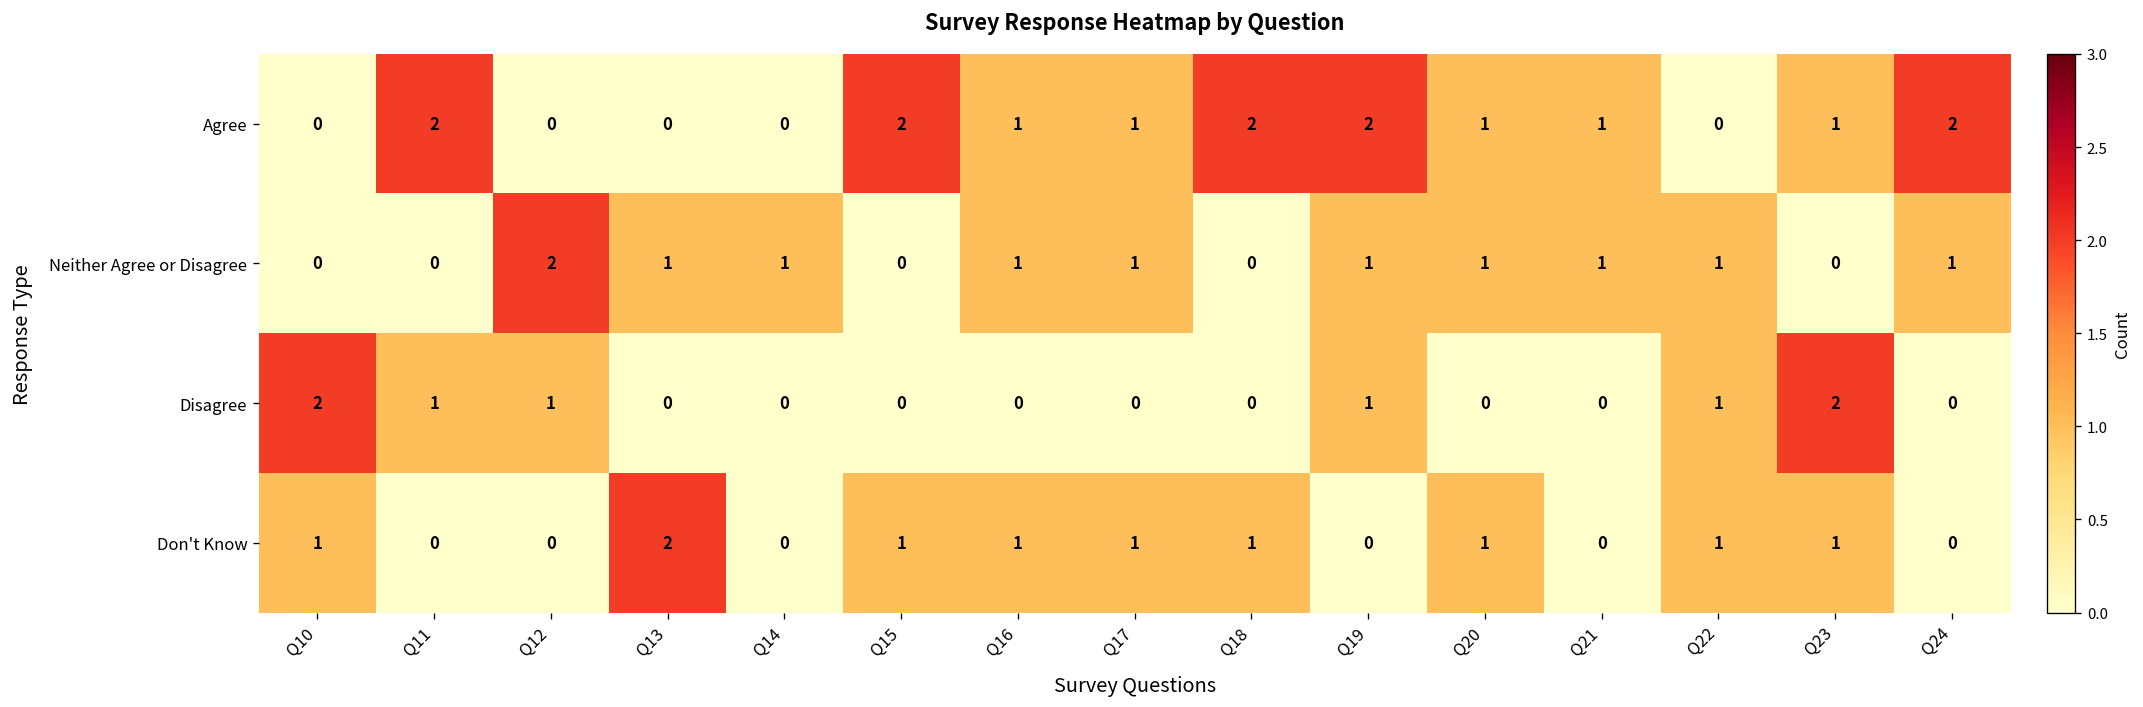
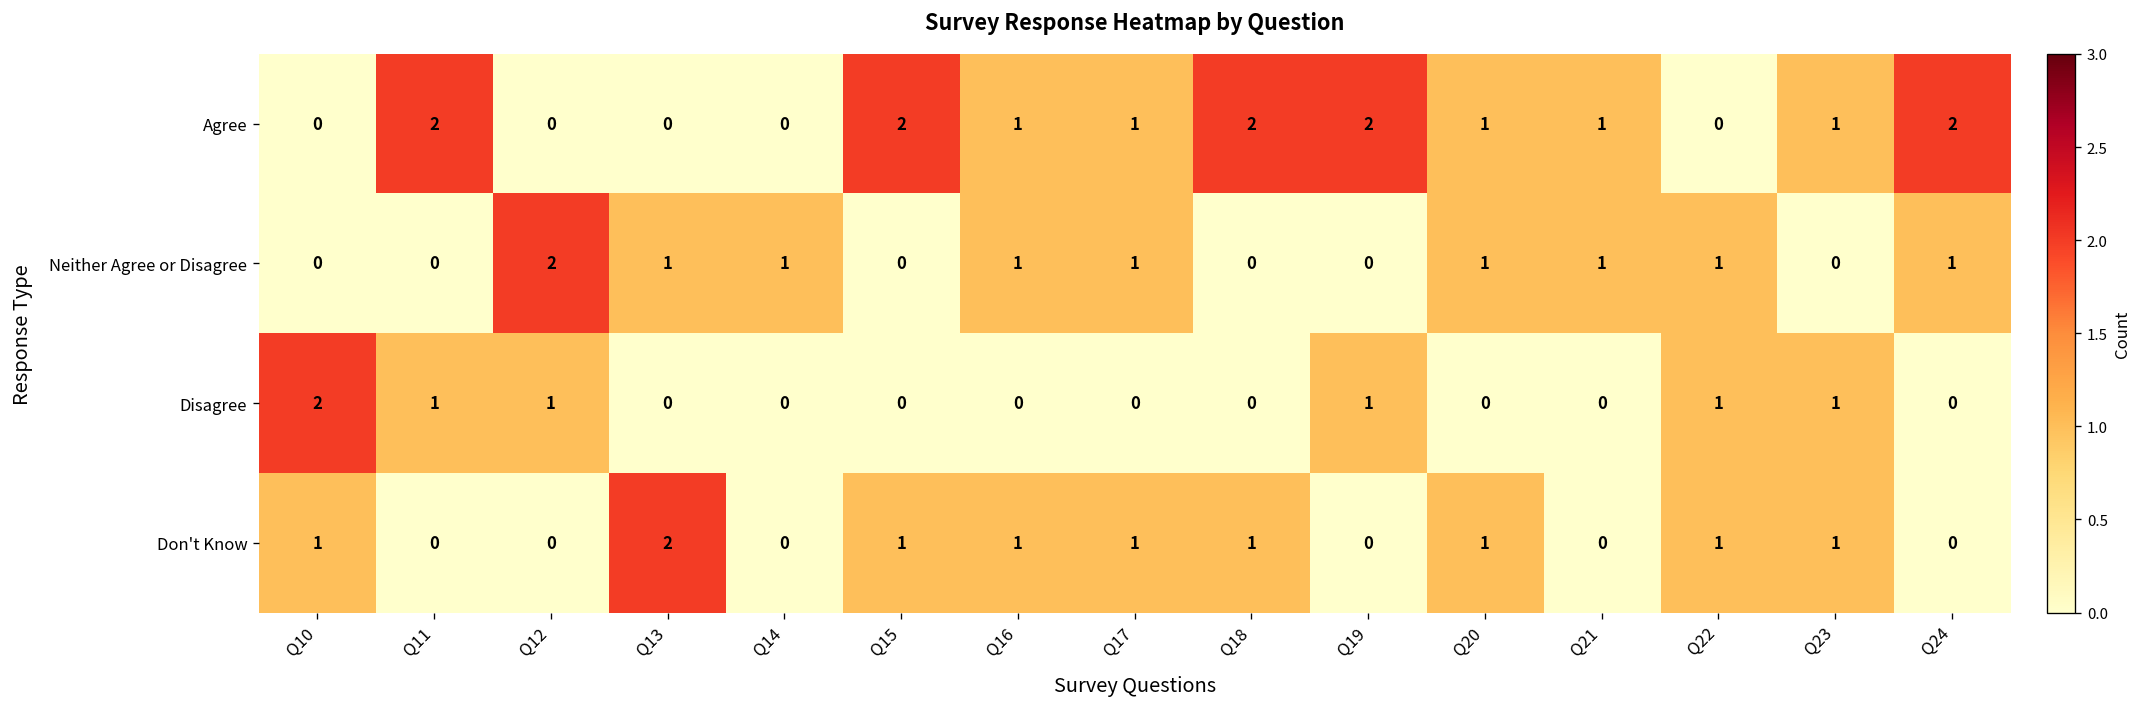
Neither Agree or Disagree, Q19: 1 -> 0
Disagree, Q23: 2 -> 1
